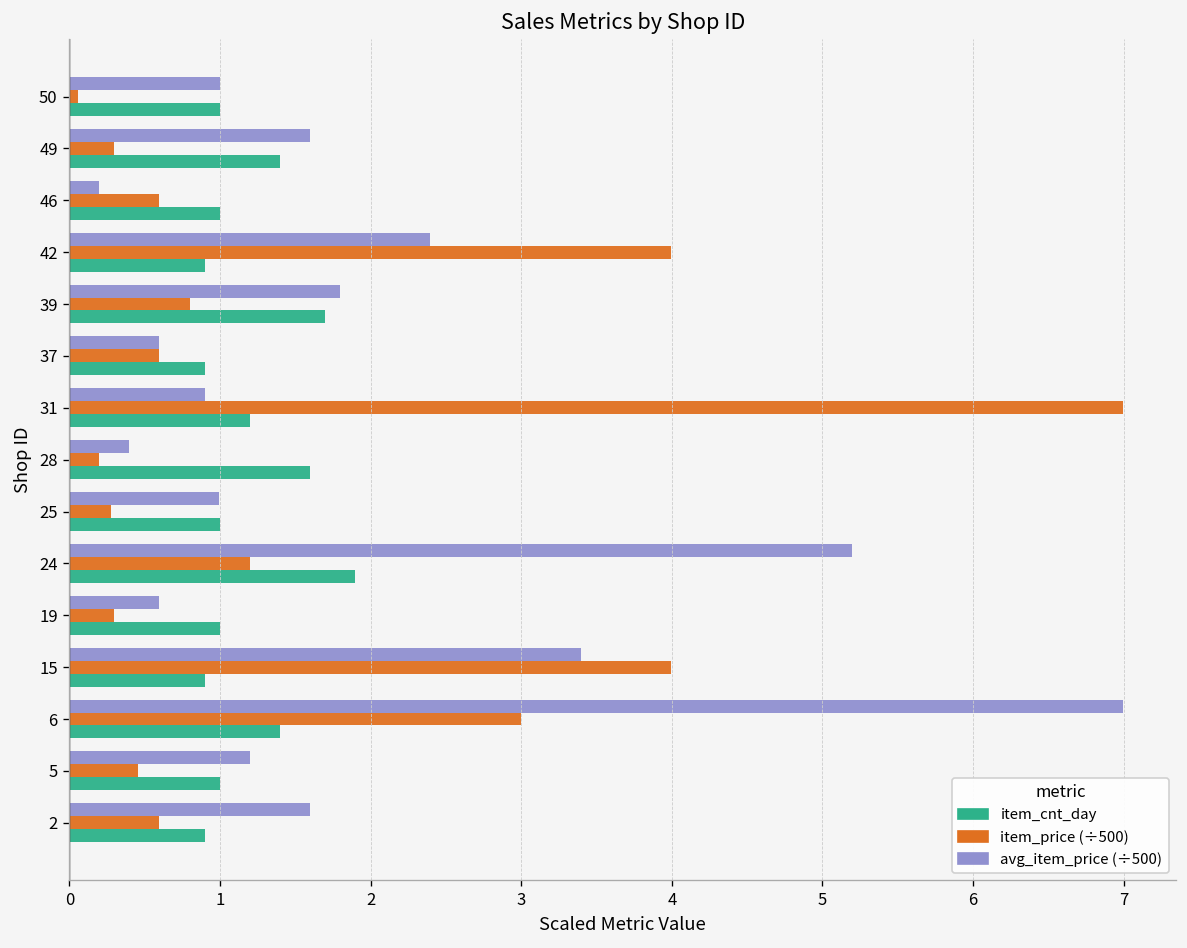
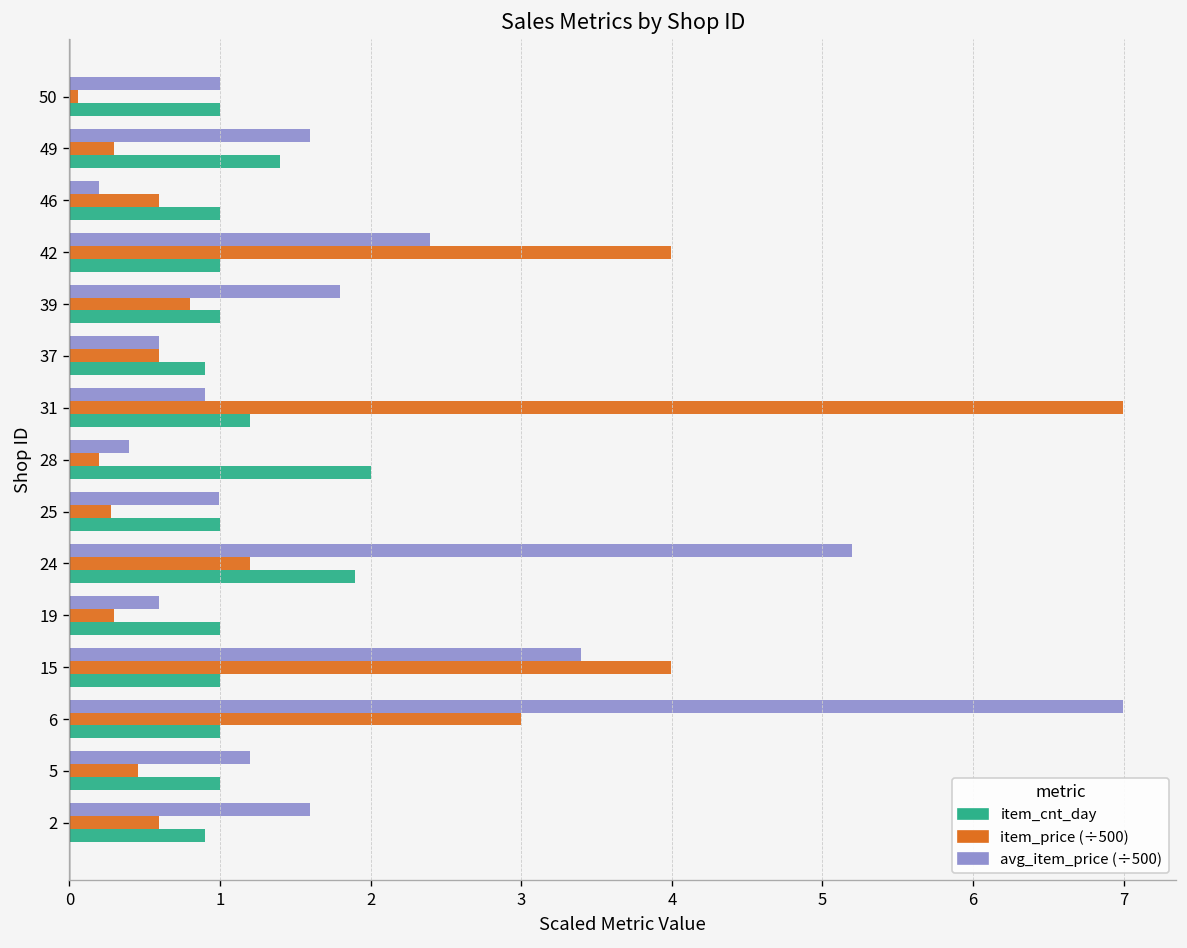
item_cnt_day, 42: 0.9 -> 1.0
item_cnt_day, 39: 1.7 -> 1.0
item_cnt_day, 28: 1.6 -> 2.0
item_cnt_day, 15: 0.9 -> 1.0
item_cnt_day, 6: 1.4 -> 1.0
